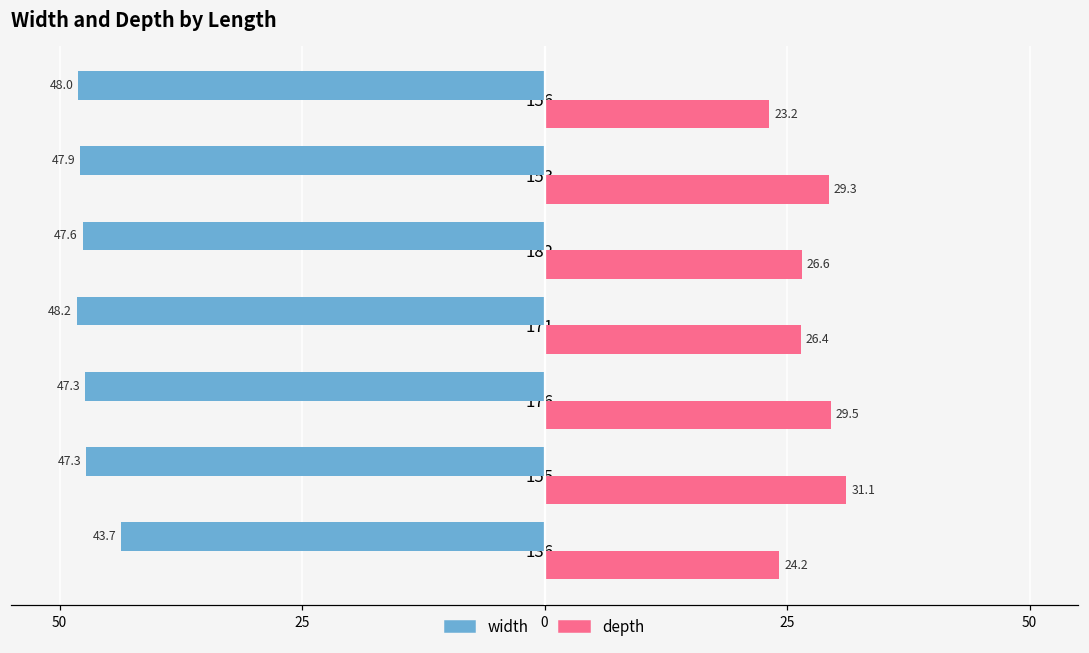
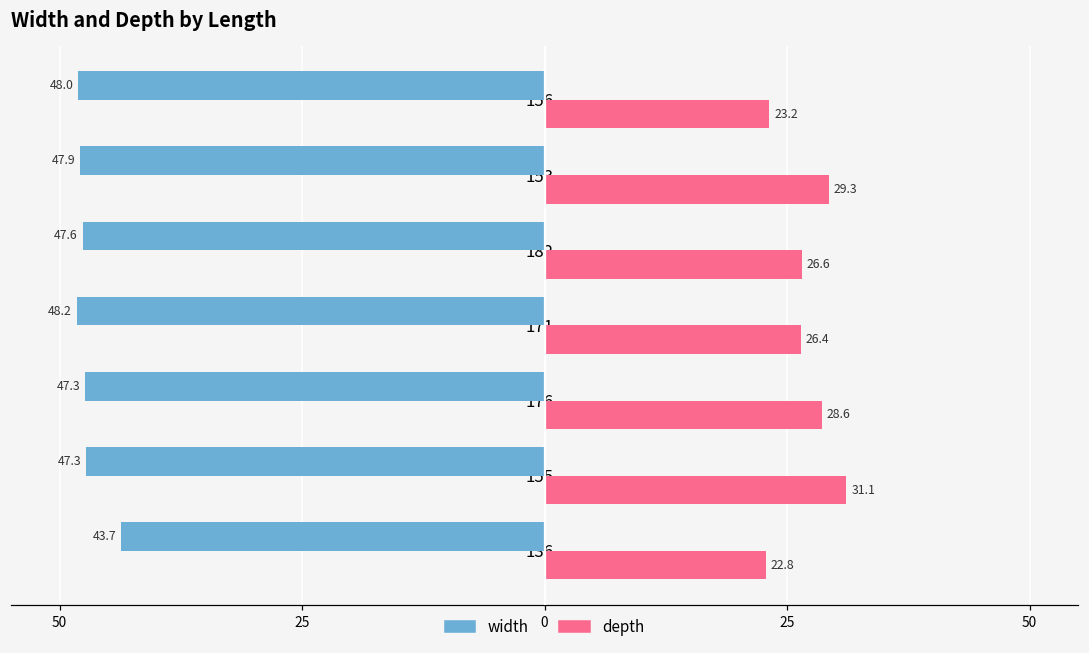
depth, 176: 29.5 -> 28.6
depth, 136: 24.2 -> 22.8
